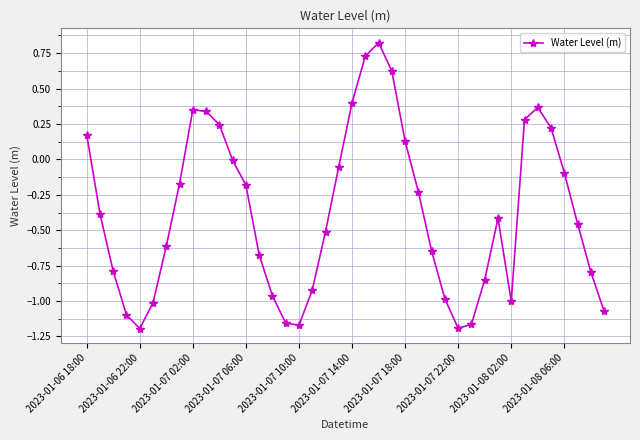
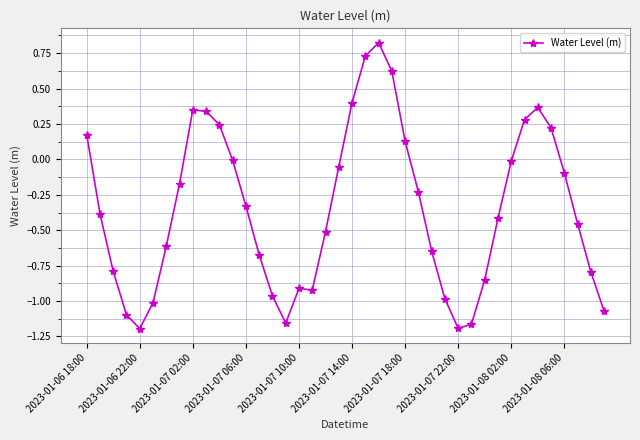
2023-01-07 06:00: -0.18 -> -0.33
2023-01-07 10:00: -1.17 -> -0.91
2023-01-08 02:00: -1.00 -> -0.01
